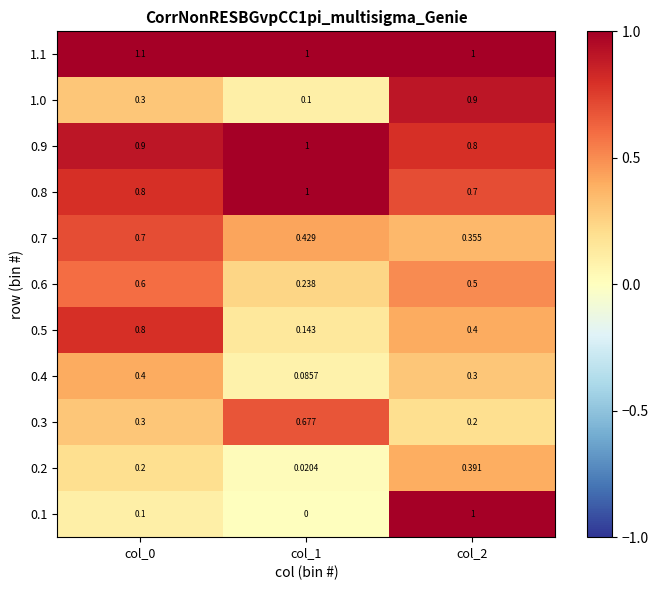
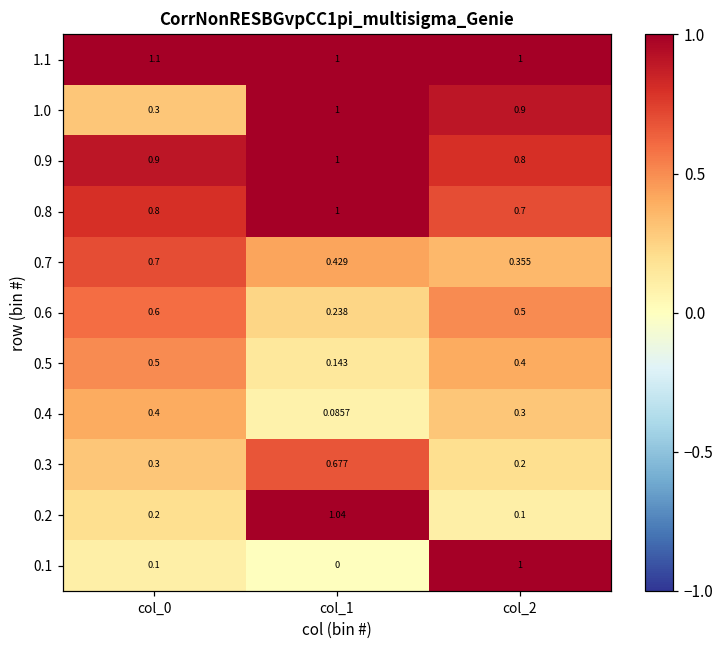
1.0, col_1: 0.1 -> 1
0.5, col_0: 0.8 -> 0.5
0.2, col_1: 0.0204 -> 1.04
0.2, col_2: 0.391 -> 0.1
